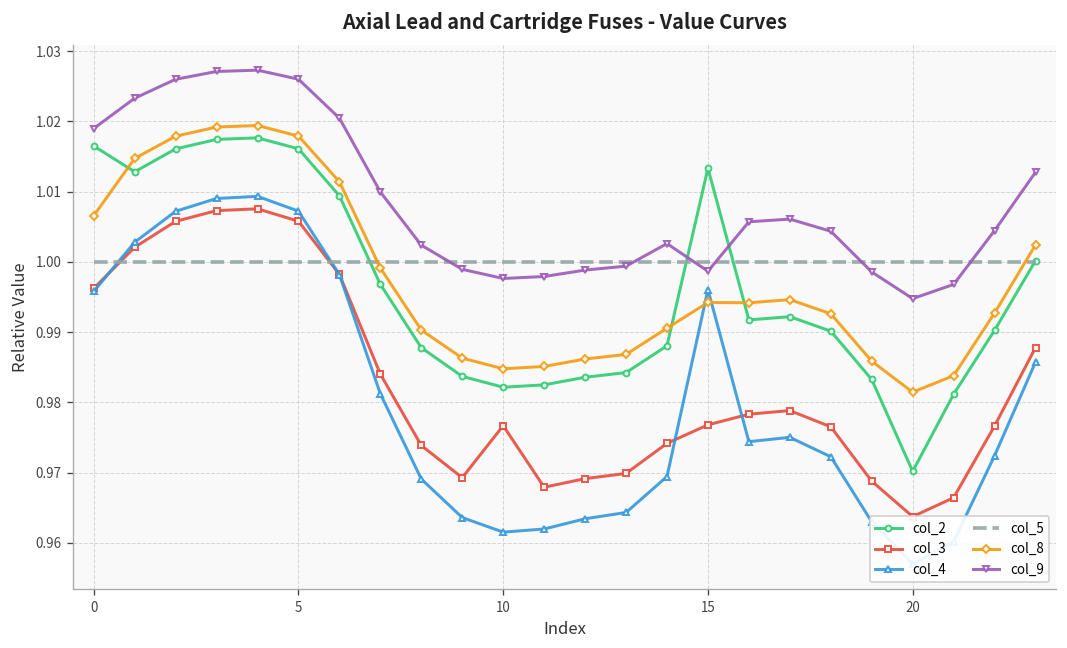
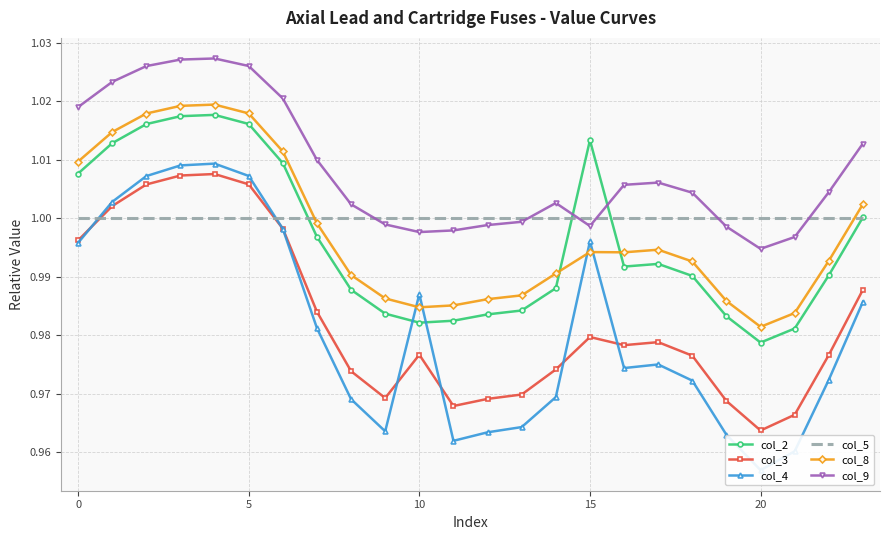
col_2, 0: 1.016 -> 1.008
col_8, 0: 1.007 -> 1.010
col_4, 10: 0.962 -> 0.987
col_3, 15: 0.977 -> 0.980
col_2, 20: 0.970 -> 0.979
